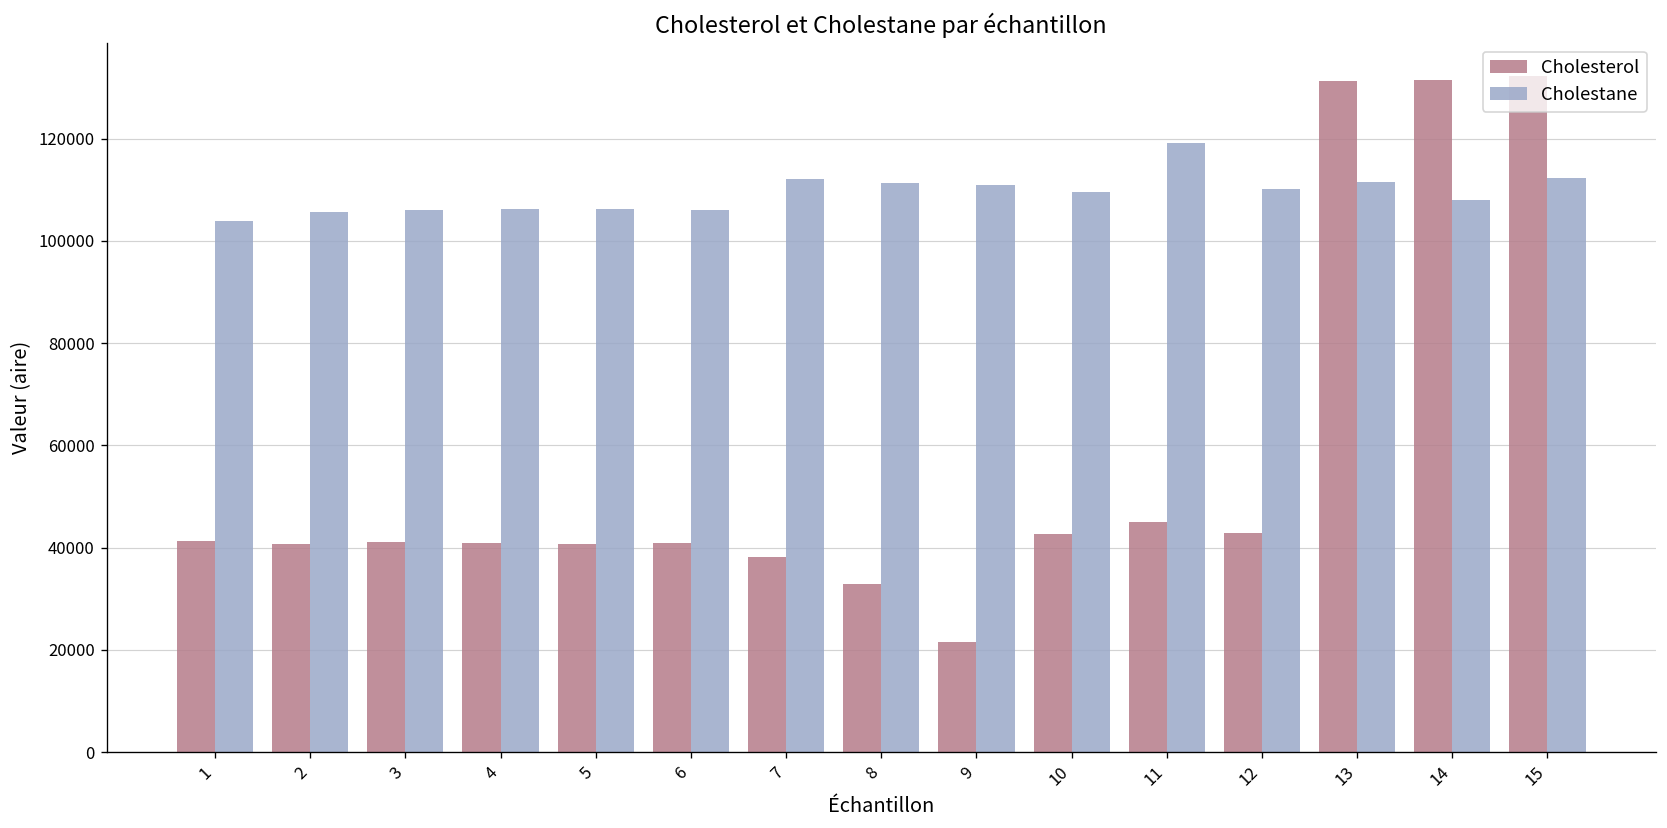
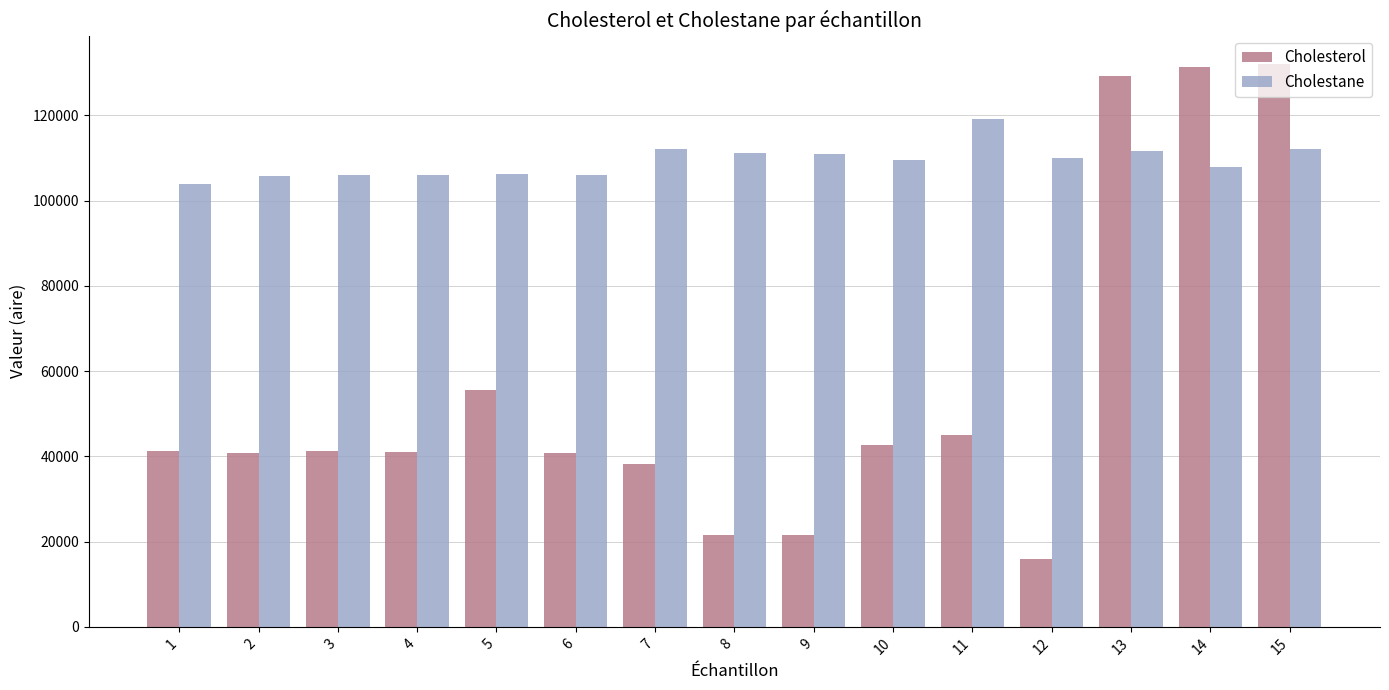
Cholesterol, 5: 41000 -> 56000
Cholesterol, 8: 33000 -> 22000
Cholesterol, 12: 43000 -> 16000
Cholesterol, 13: 131000 -> 129000
